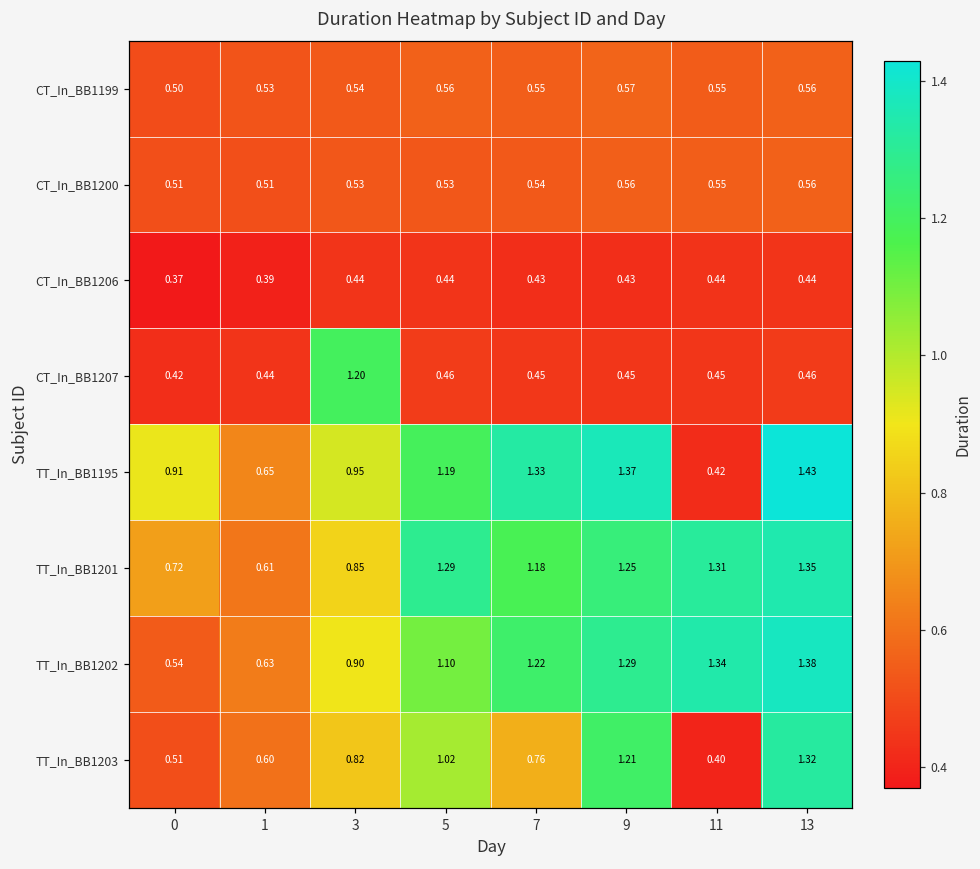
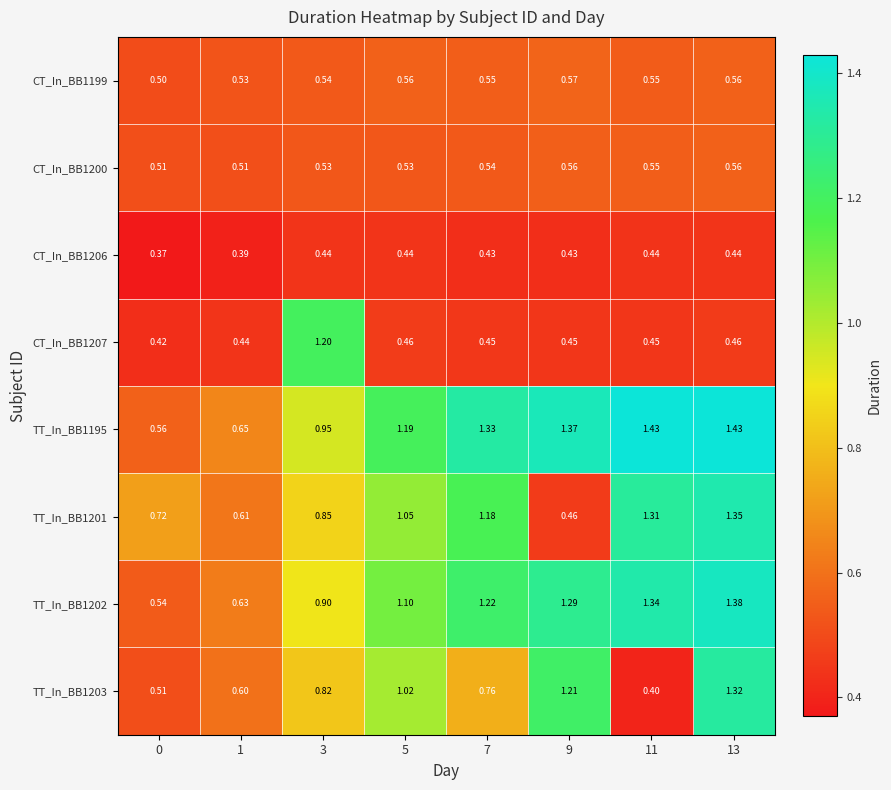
TT_In_BB1195, 0: 0.91 -> 0.56
TT_In_BB1195, 11: 0.42 -> 1.43
TT_In_BB1201, 5: 1.29 -> 1.05
TT_In_BB1201, 9: 1.25 -> 0.46
